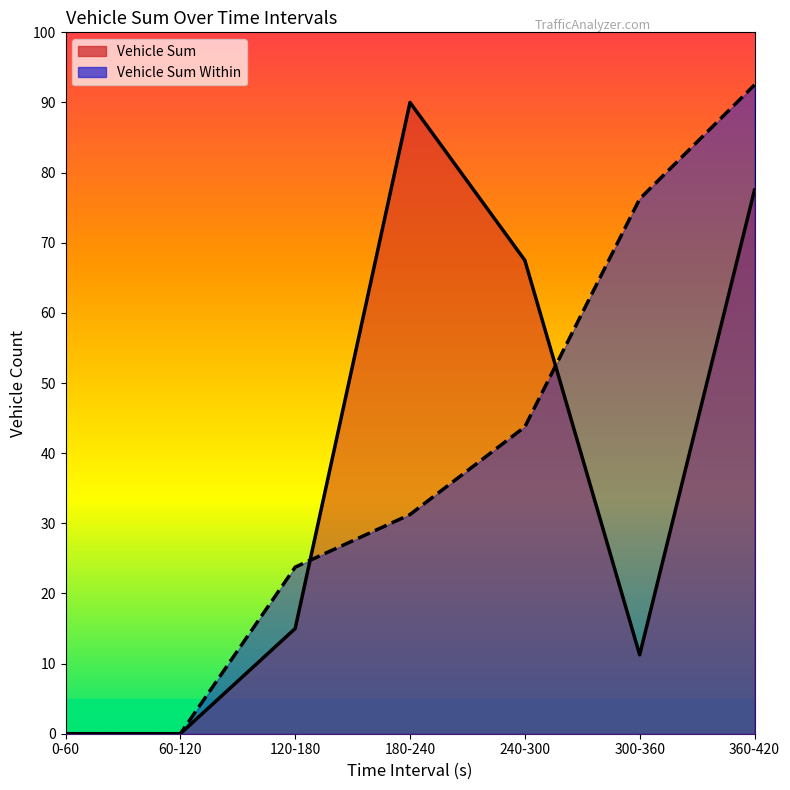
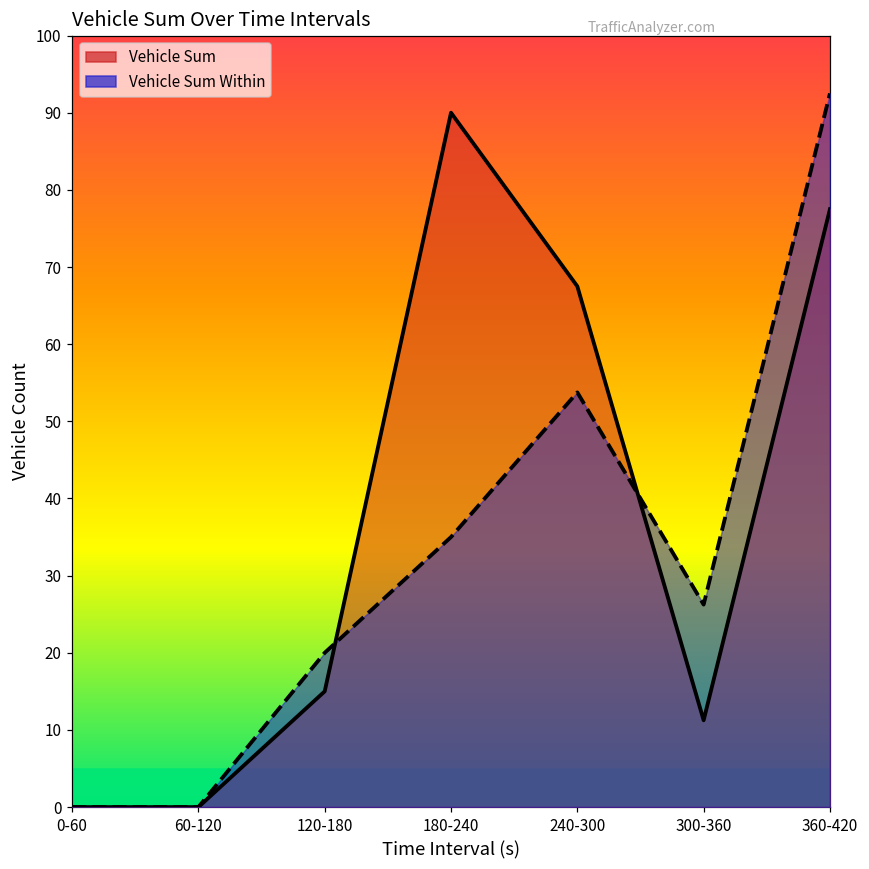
Vehicle Sum Within, 120-180: 24 -> 20
Vehicle Sum Within, 180-240: 31 -> 35
Vehicle Sum Within, 240-300: 44 -> 54
Vehicle Sum Within, 300-360: 76 -> 26
